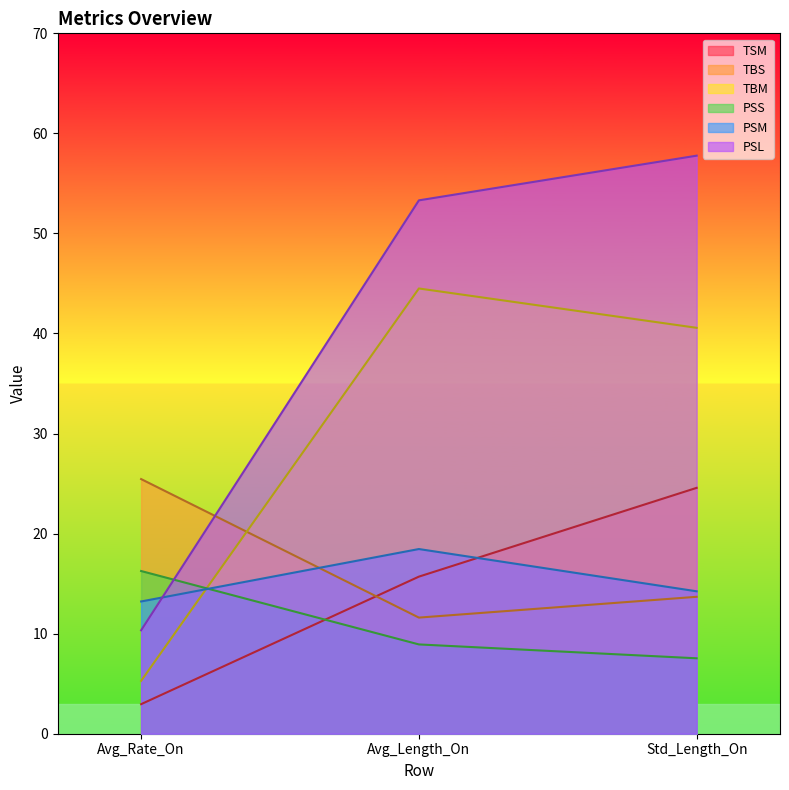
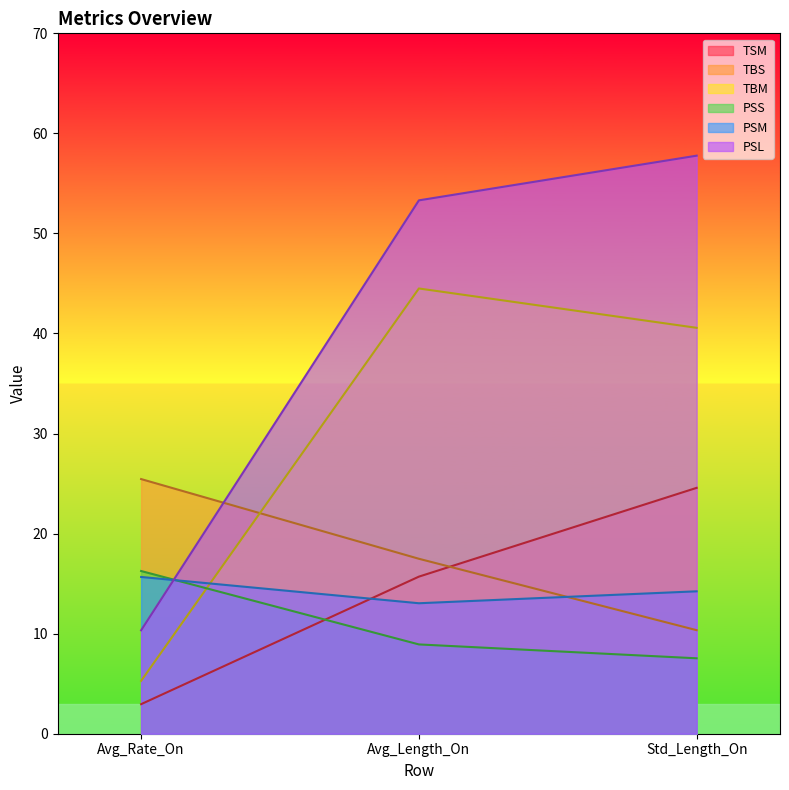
PSM, Avg_Rate_On: 13.2 -> 15.7
TBS, Avg_Length_On: 11.6 -> 17.5
PSM, Avg_Length_On: 18.5 -> 13.0
TBS, Std_Length_On: 13.7 -> 10.3
